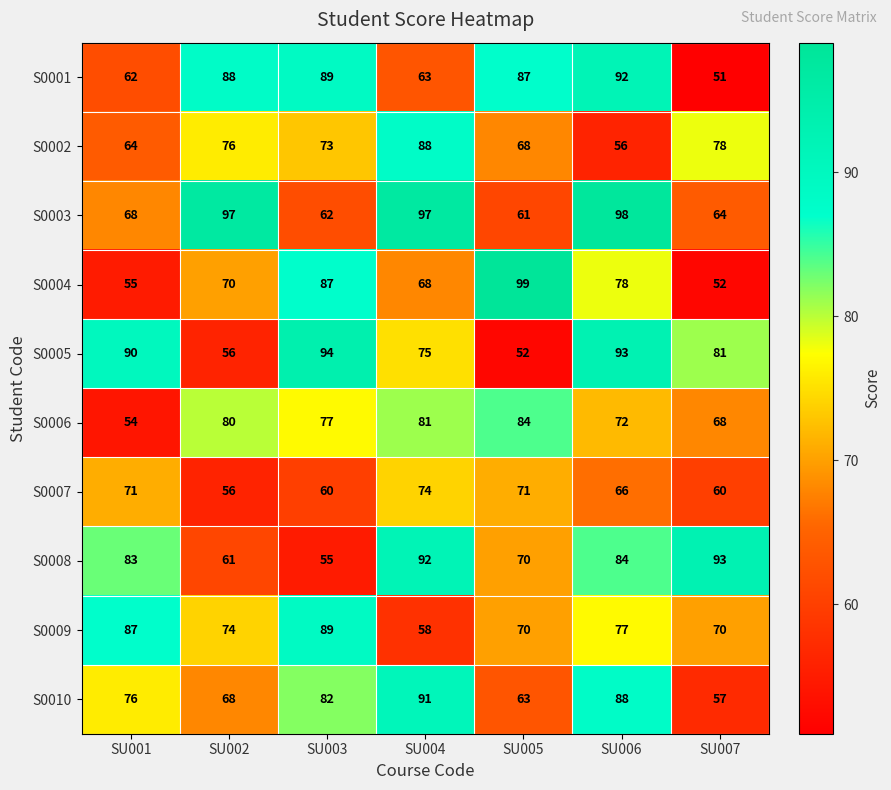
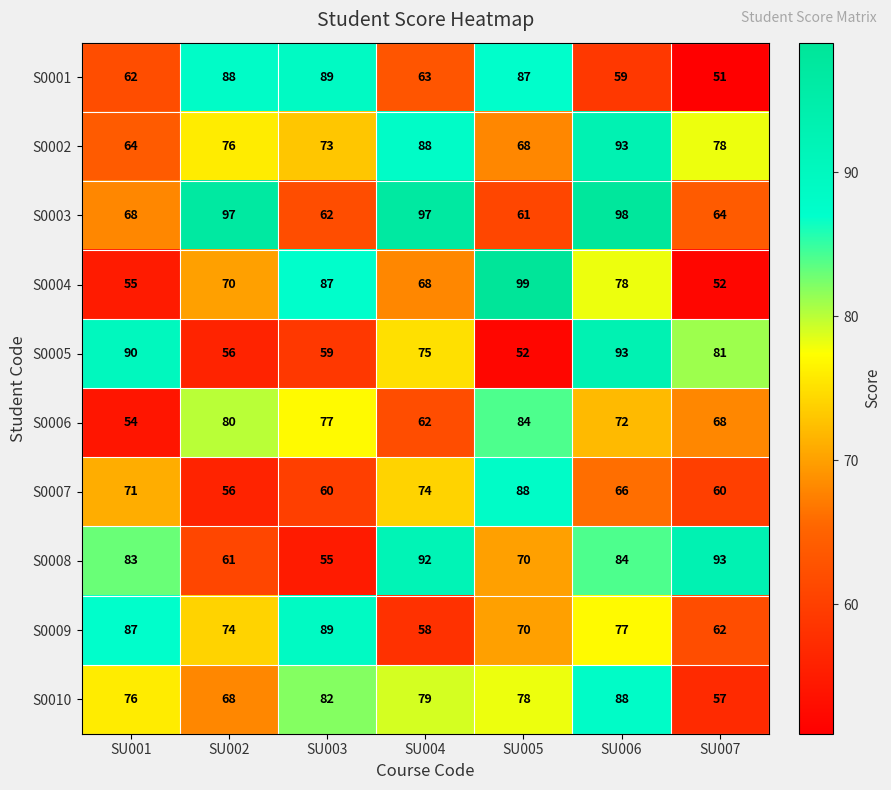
S0001, SU006: 92 -> 59
S0002, SU006: 56 -> 93
S0005, SU003: 94 -> 59
S0006, SU004: 81 -> 62
S0007, SU005: 71 -> 88
S0009, SU007: 70 -> 62
S0010, SU004: 91 -> 79
S0010, SU005: 63 -> 78
